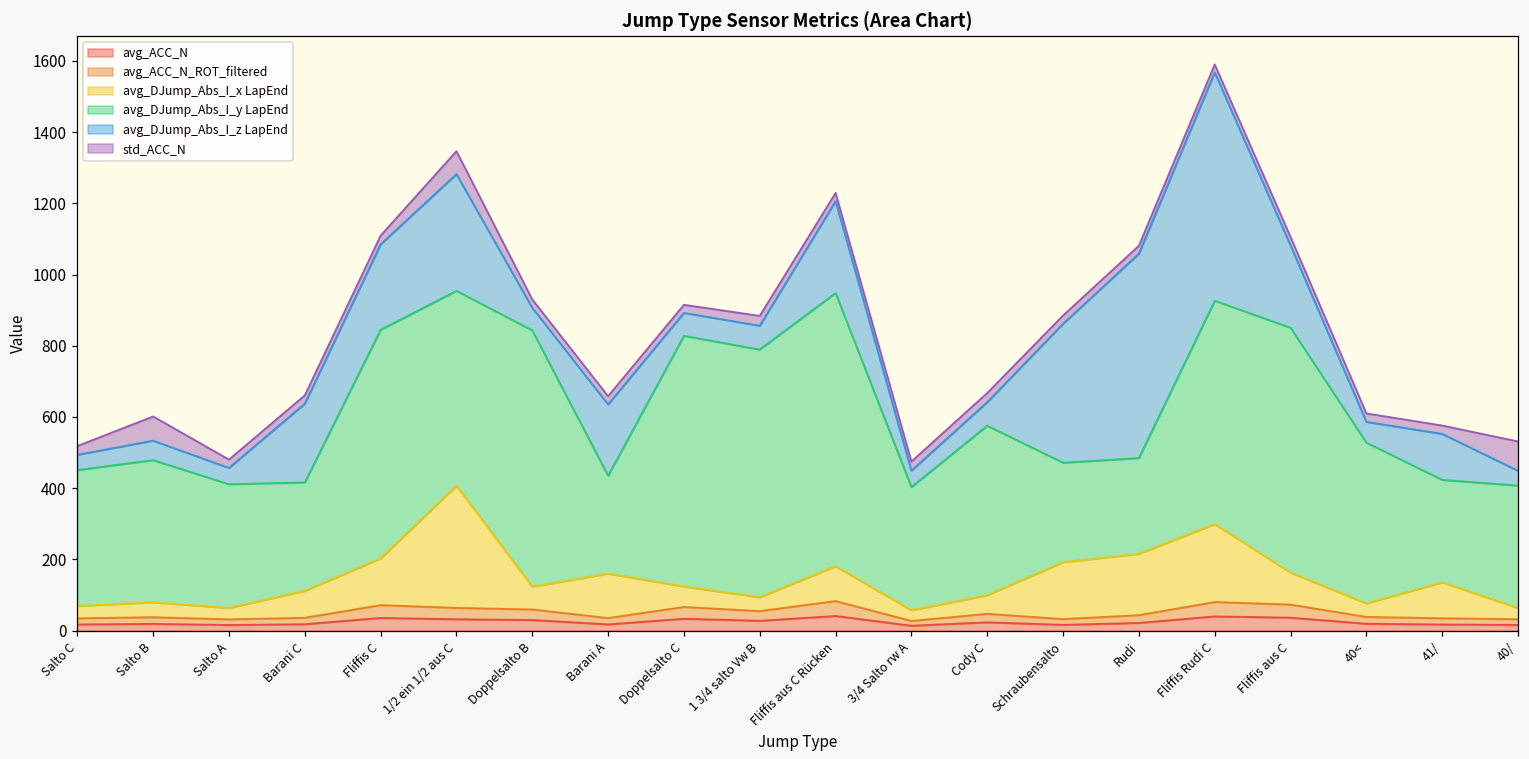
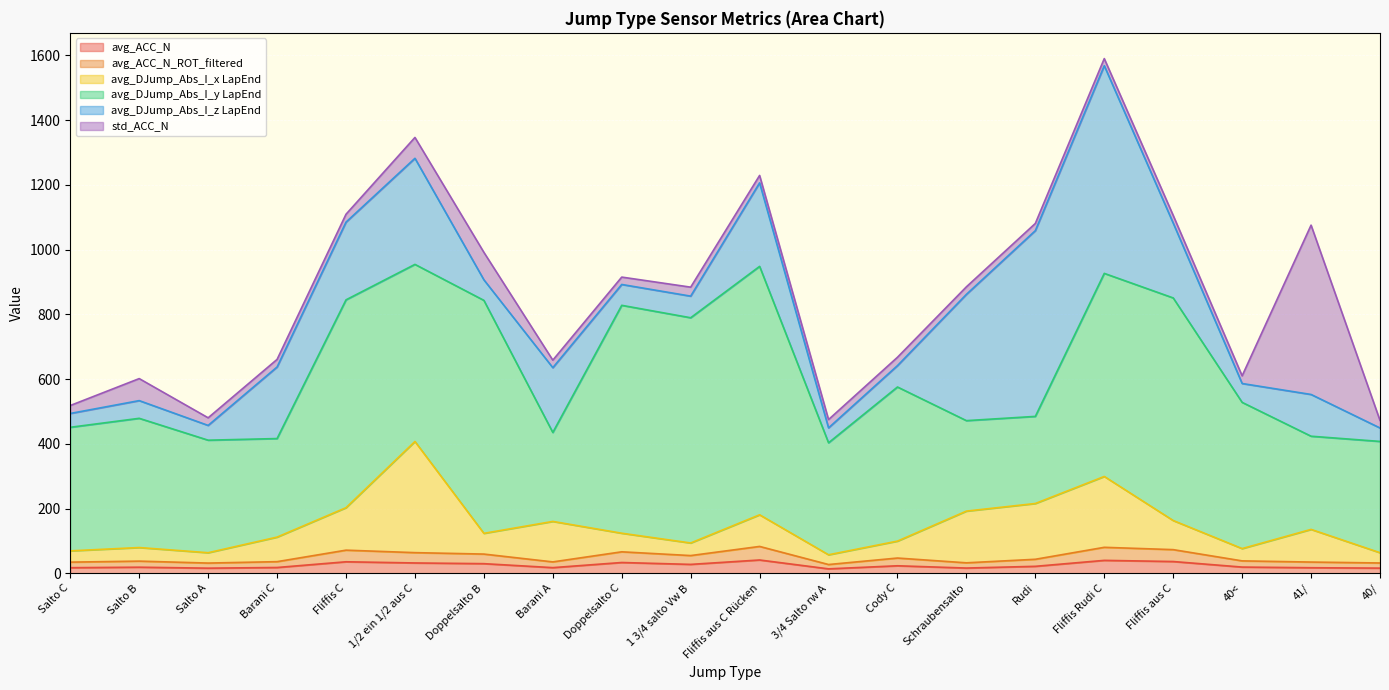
std_ACC_N, Doppelsalto B: 20 -> 80
std_ACC_N, 41/: 20 -> 520
std_ACC_N, 40/: 80 -> 20
